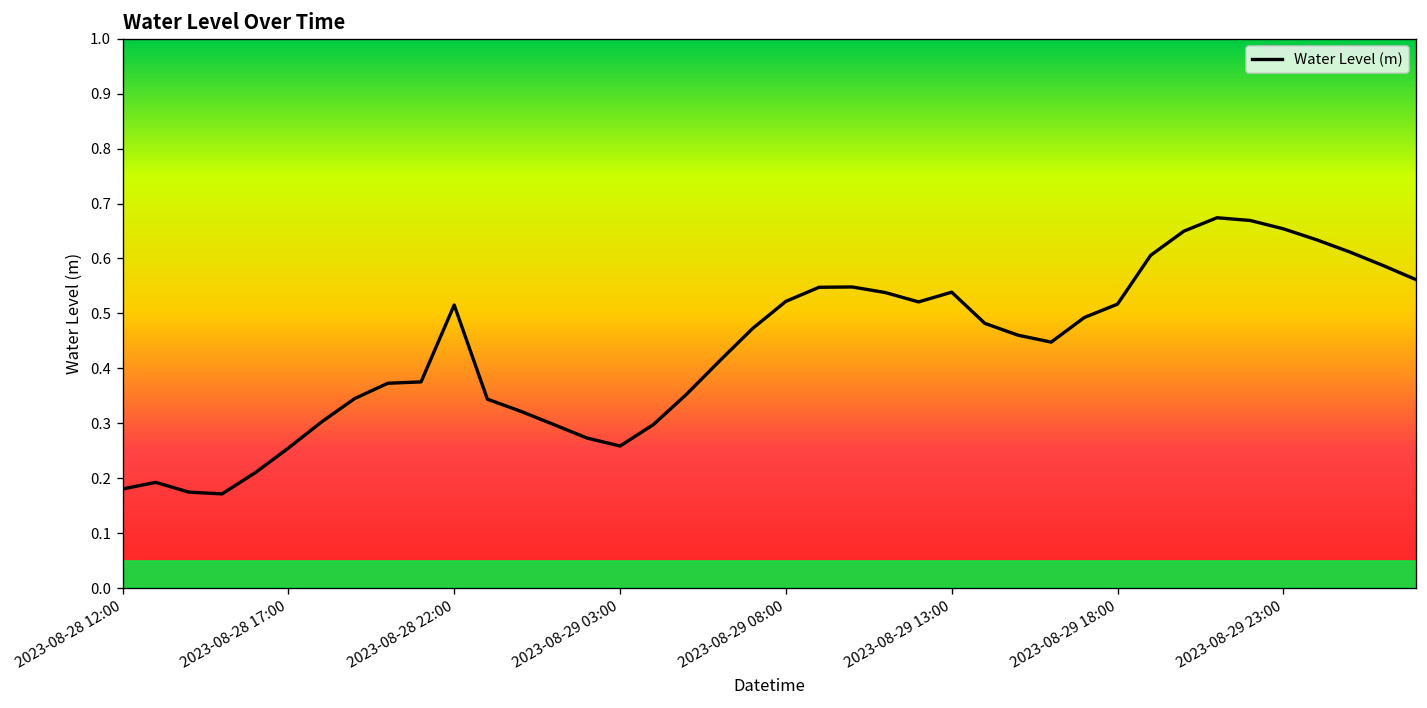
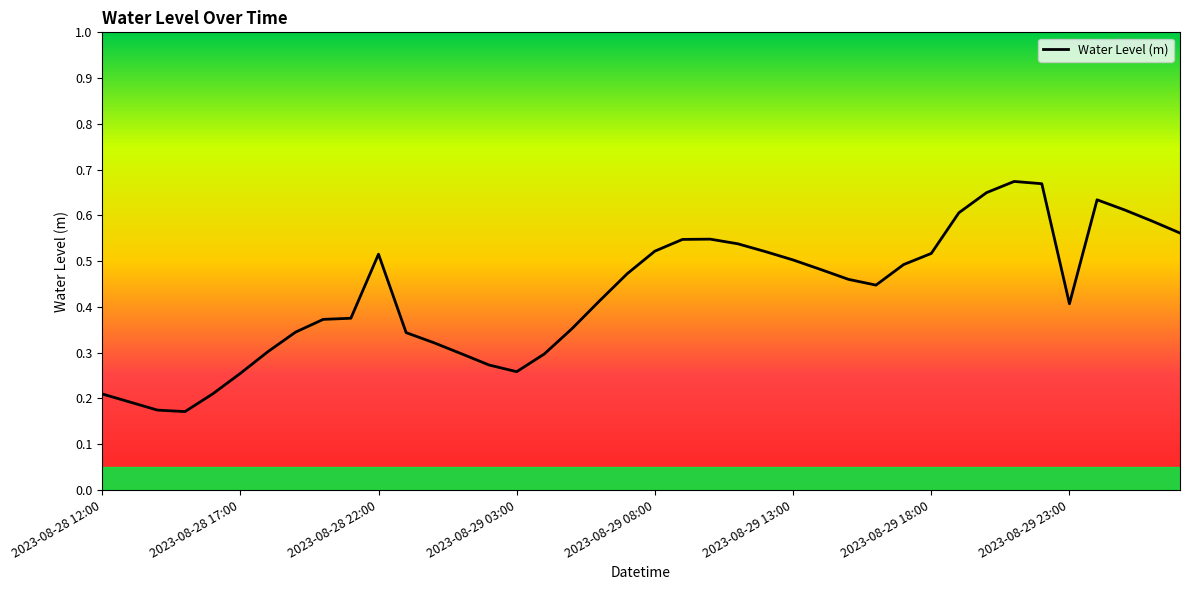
2023-08-28 12:00: 0.18 -> 0.21
2023-08-29 13:00: 0.54 -> 0.50
2023-08-29 23:00: 0.65 -> 0.41
